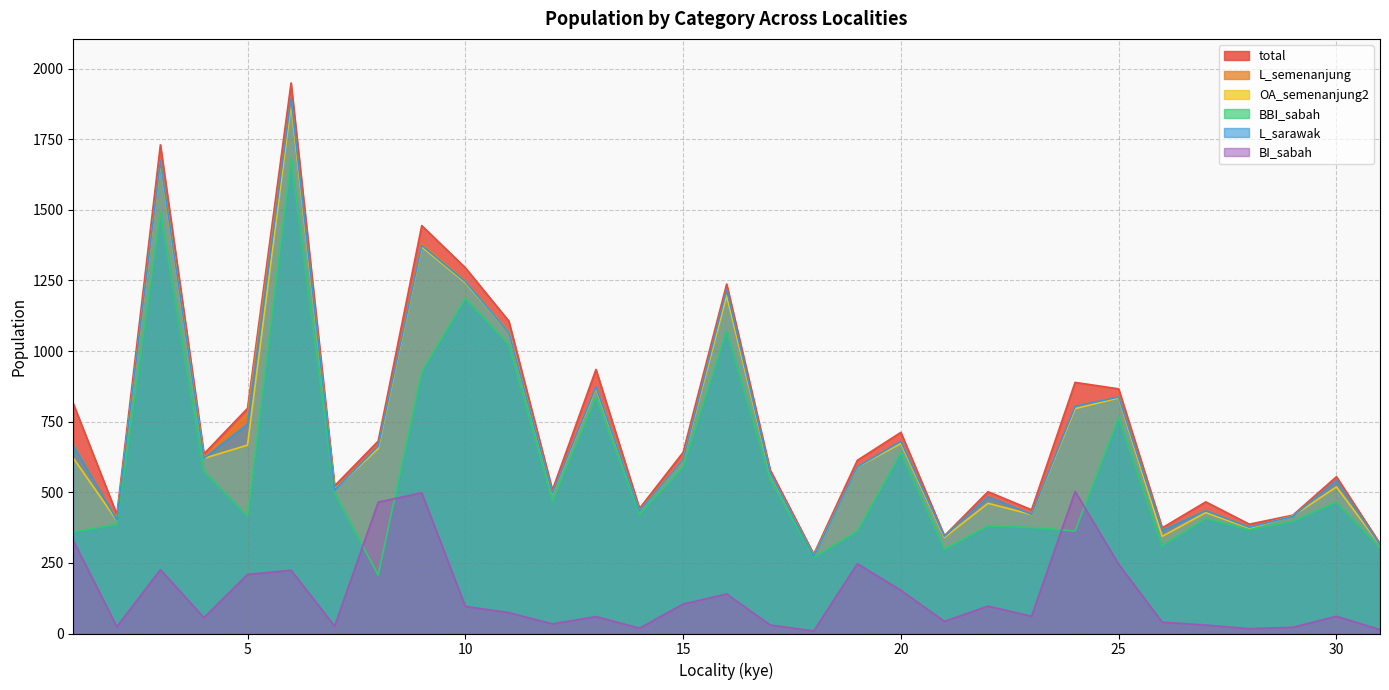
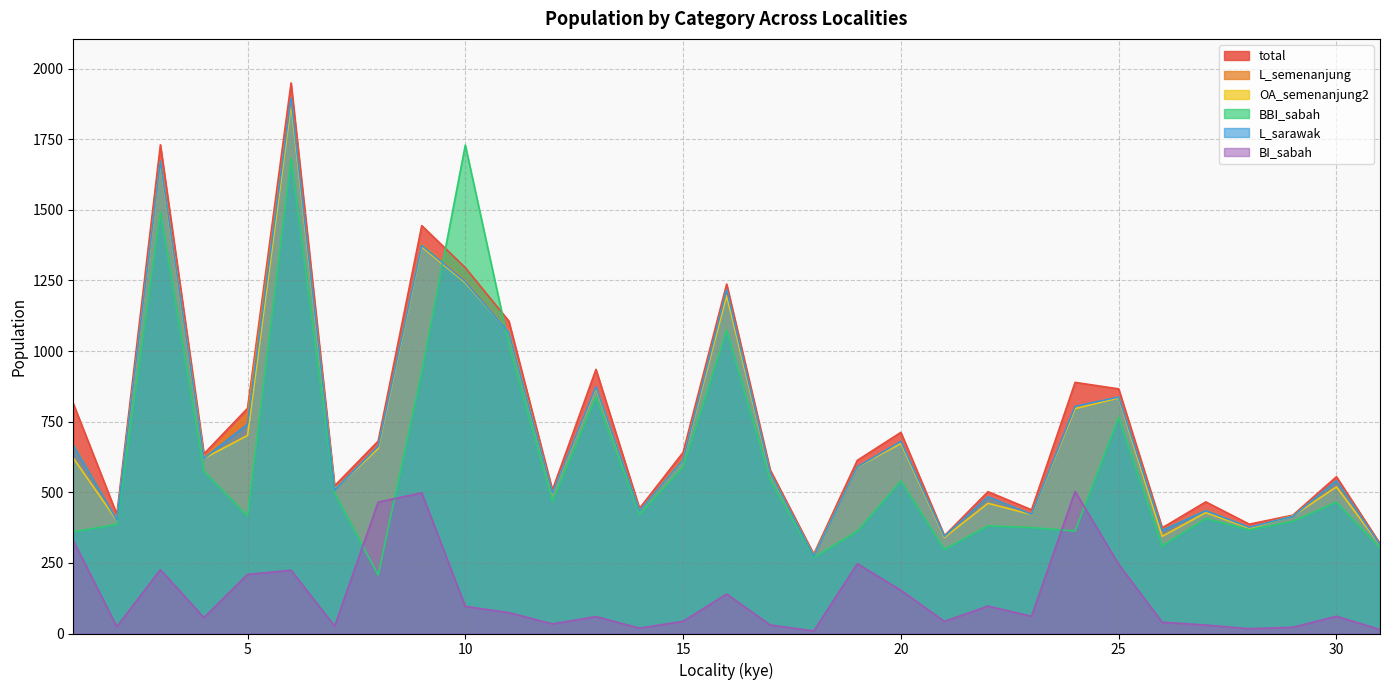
OA_semenanjung2, 5: 670 -> 700
BBI_sabah, 10: 1190 -> 1730
BI_sabah, 15: 100 -> 40
BBI_sabah, 20: 640 -> 540
